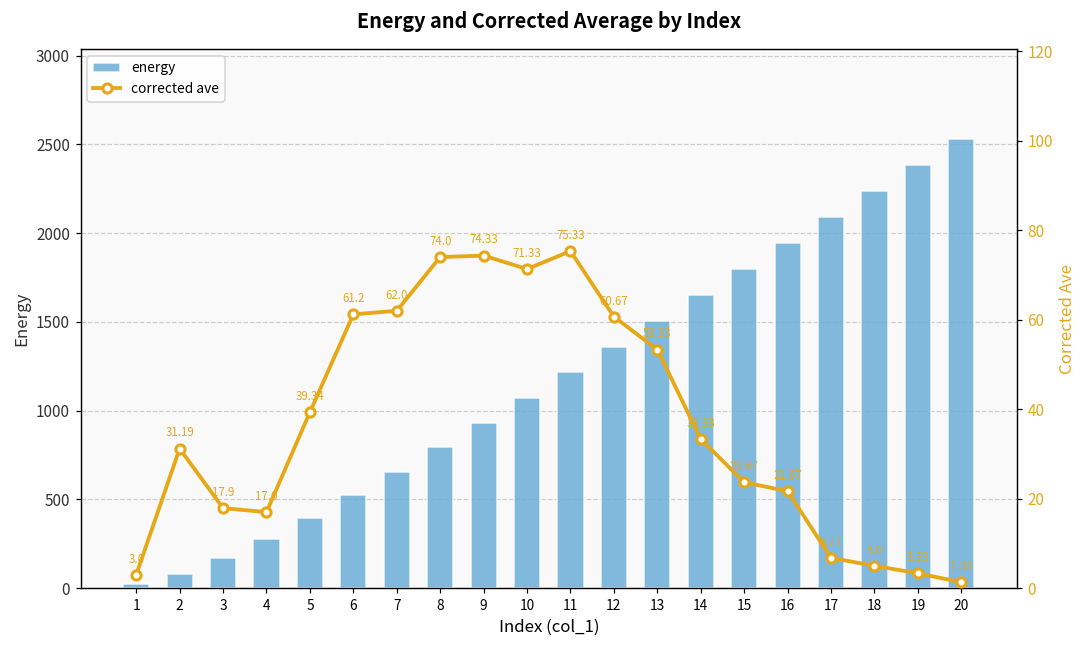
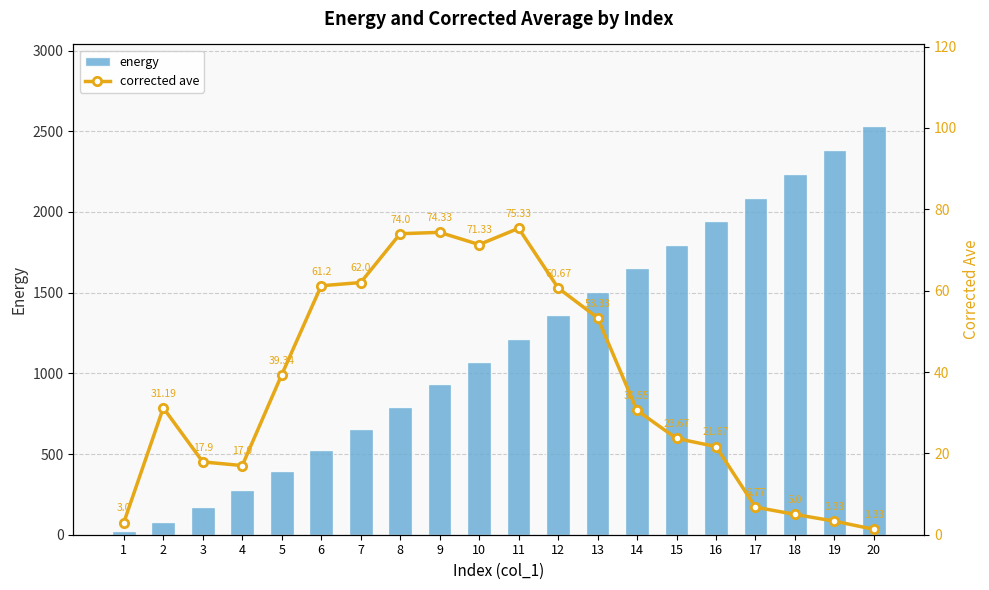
corrected ave, 14: 33.33 -> 30.55
